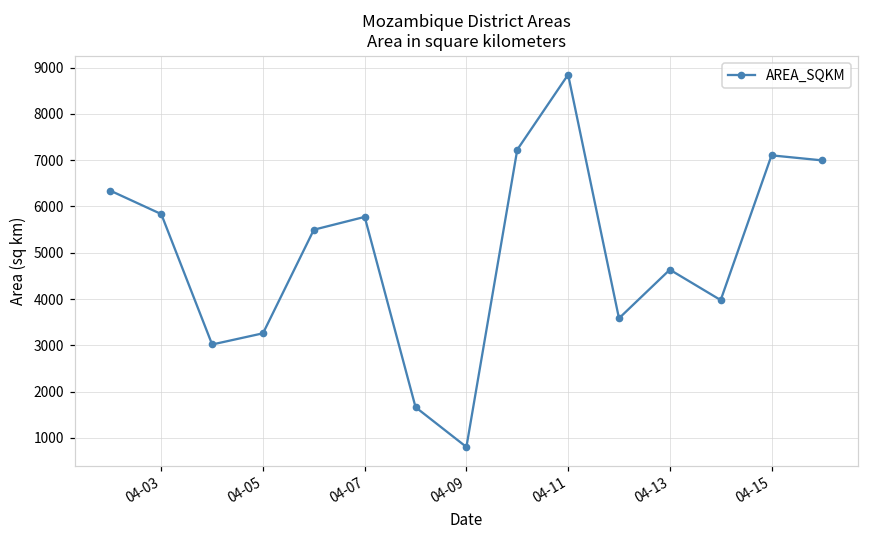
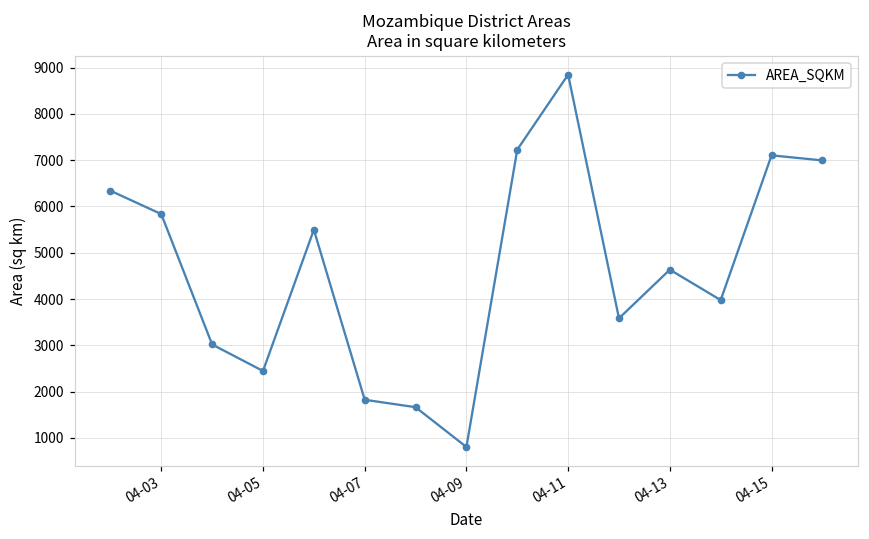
04-05: 3300 -> 2400
04-07: 5800 -> 1800
